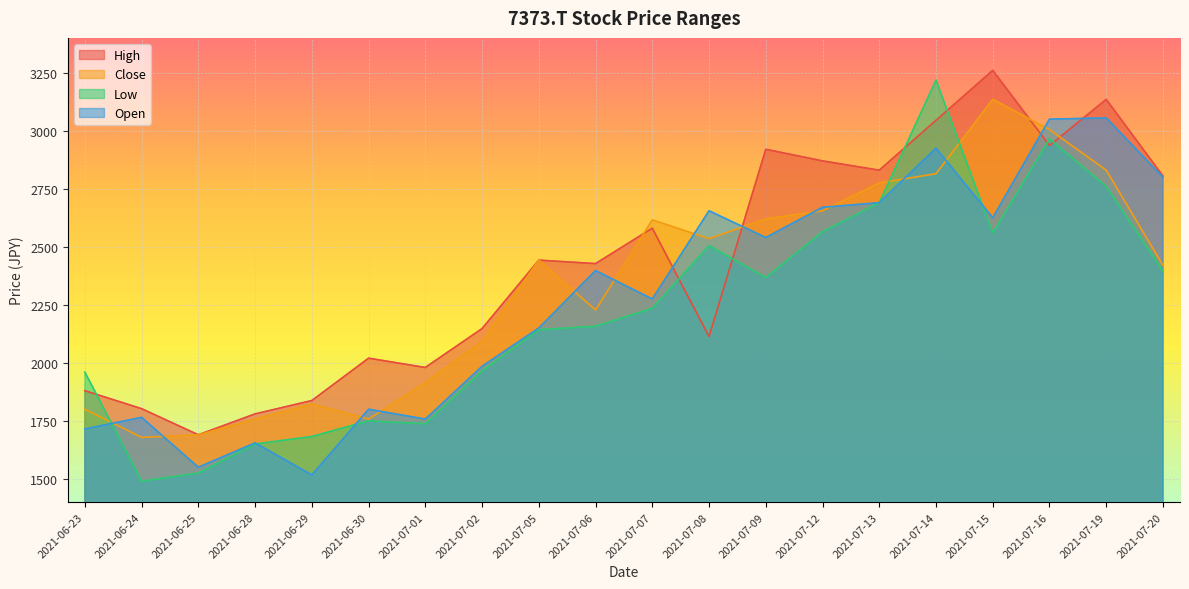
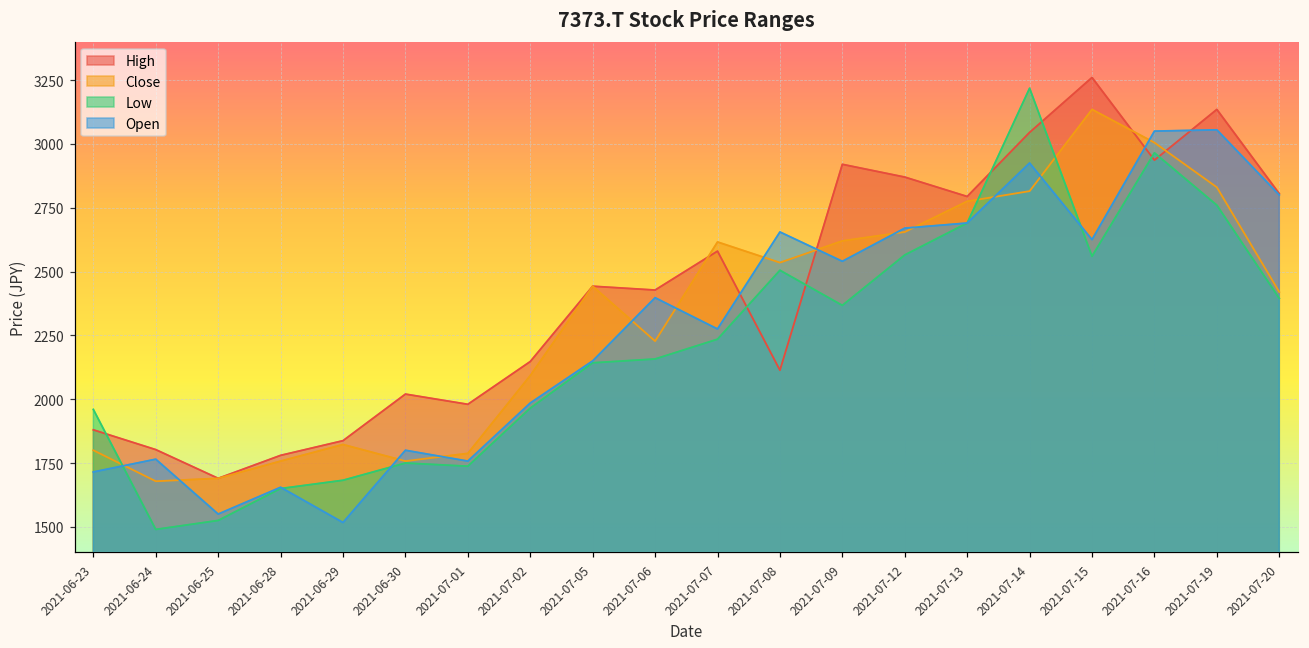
Close, 2021-07-01: 1920 -> 1790
High, 2021-07-13: 2830 -> 2790
